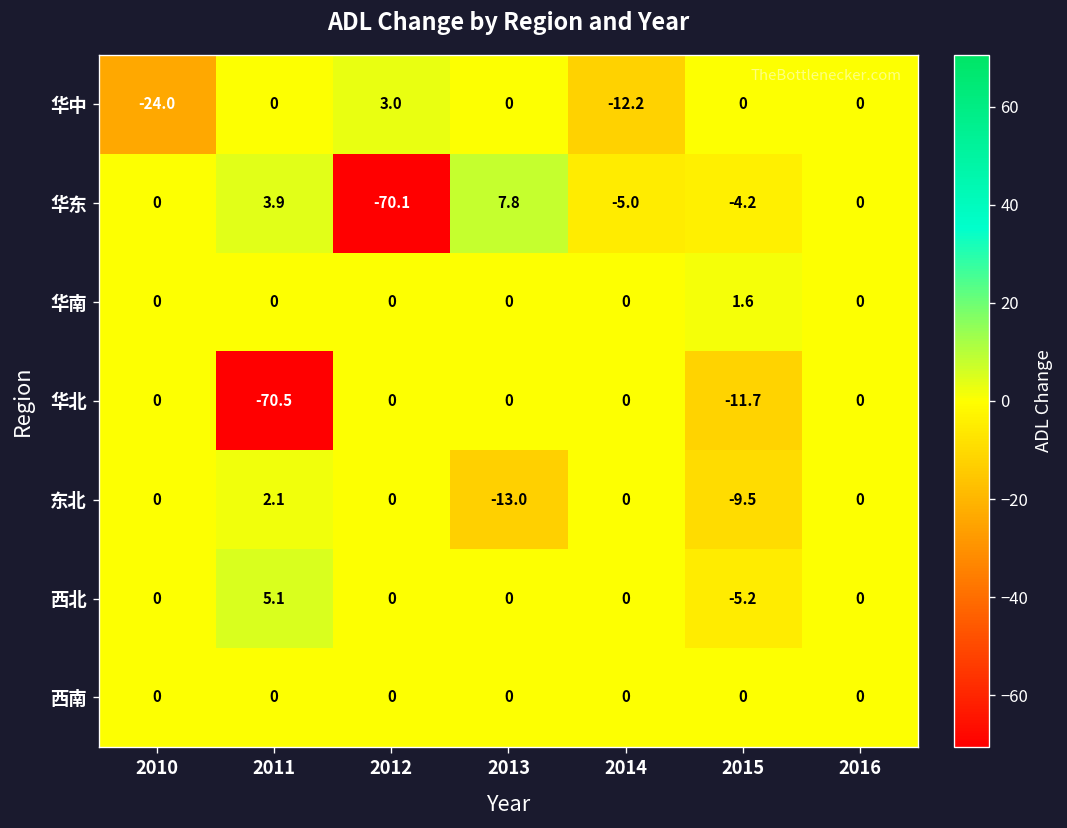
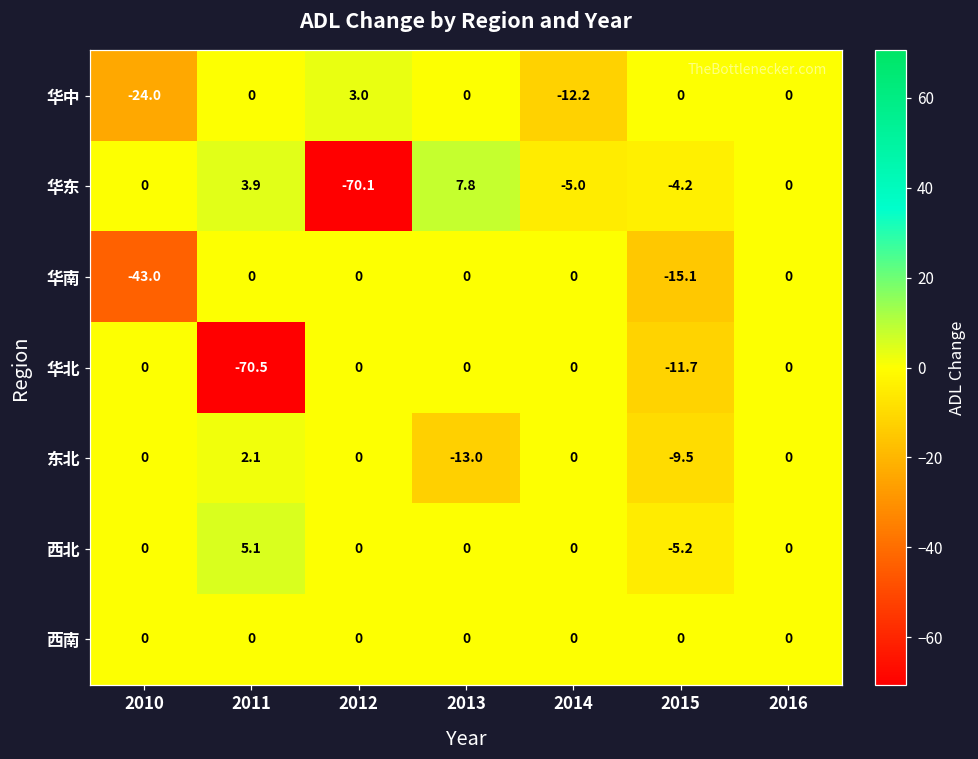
华南, 2010: 0 -> -43.0
华南, 2015: 1.6 -> -15.1
